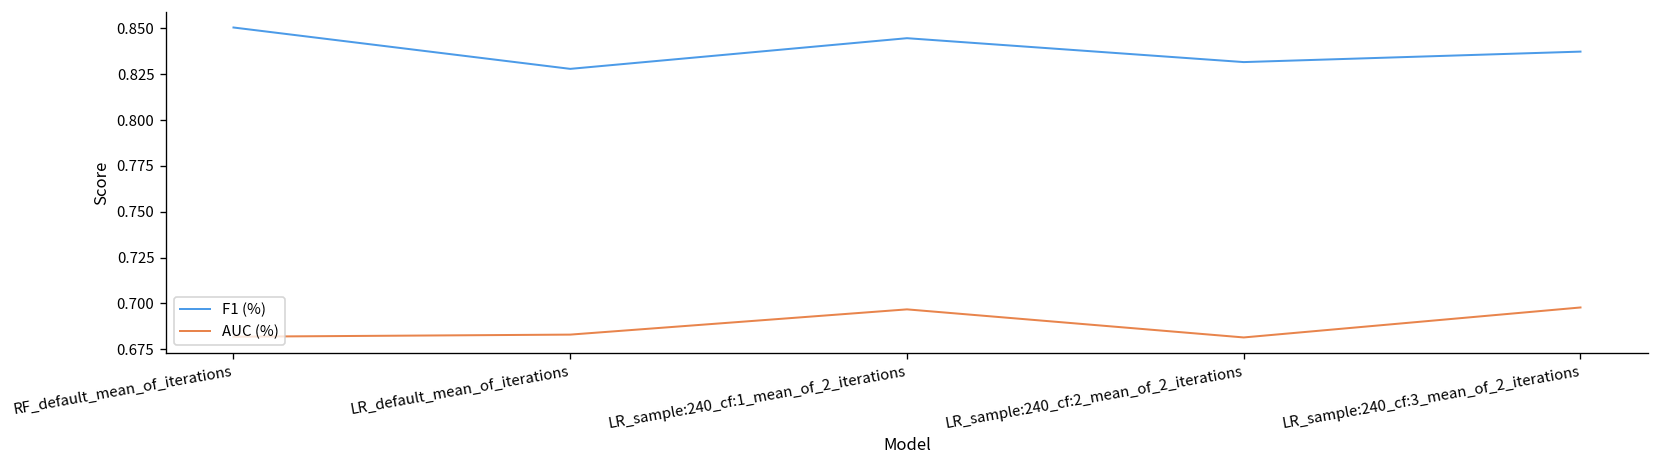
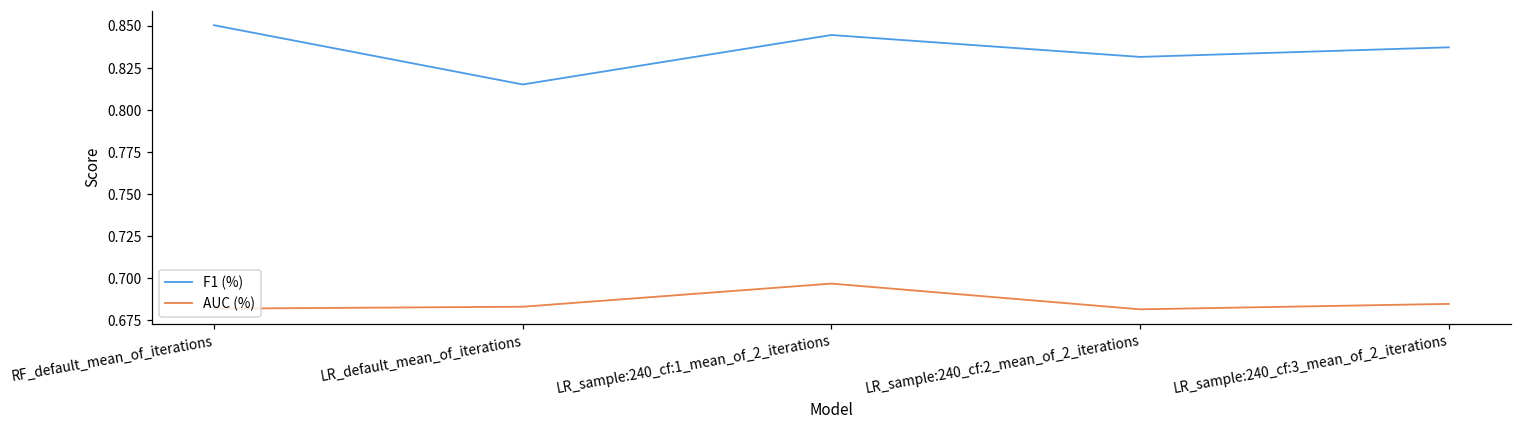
F1 (%), LR_default_mean_of_iterations: 0.828 -> 0.815
AUC (%), LR_sample:240_cf:3_mean_of_2_iterations: 0.698 -> 0.685
